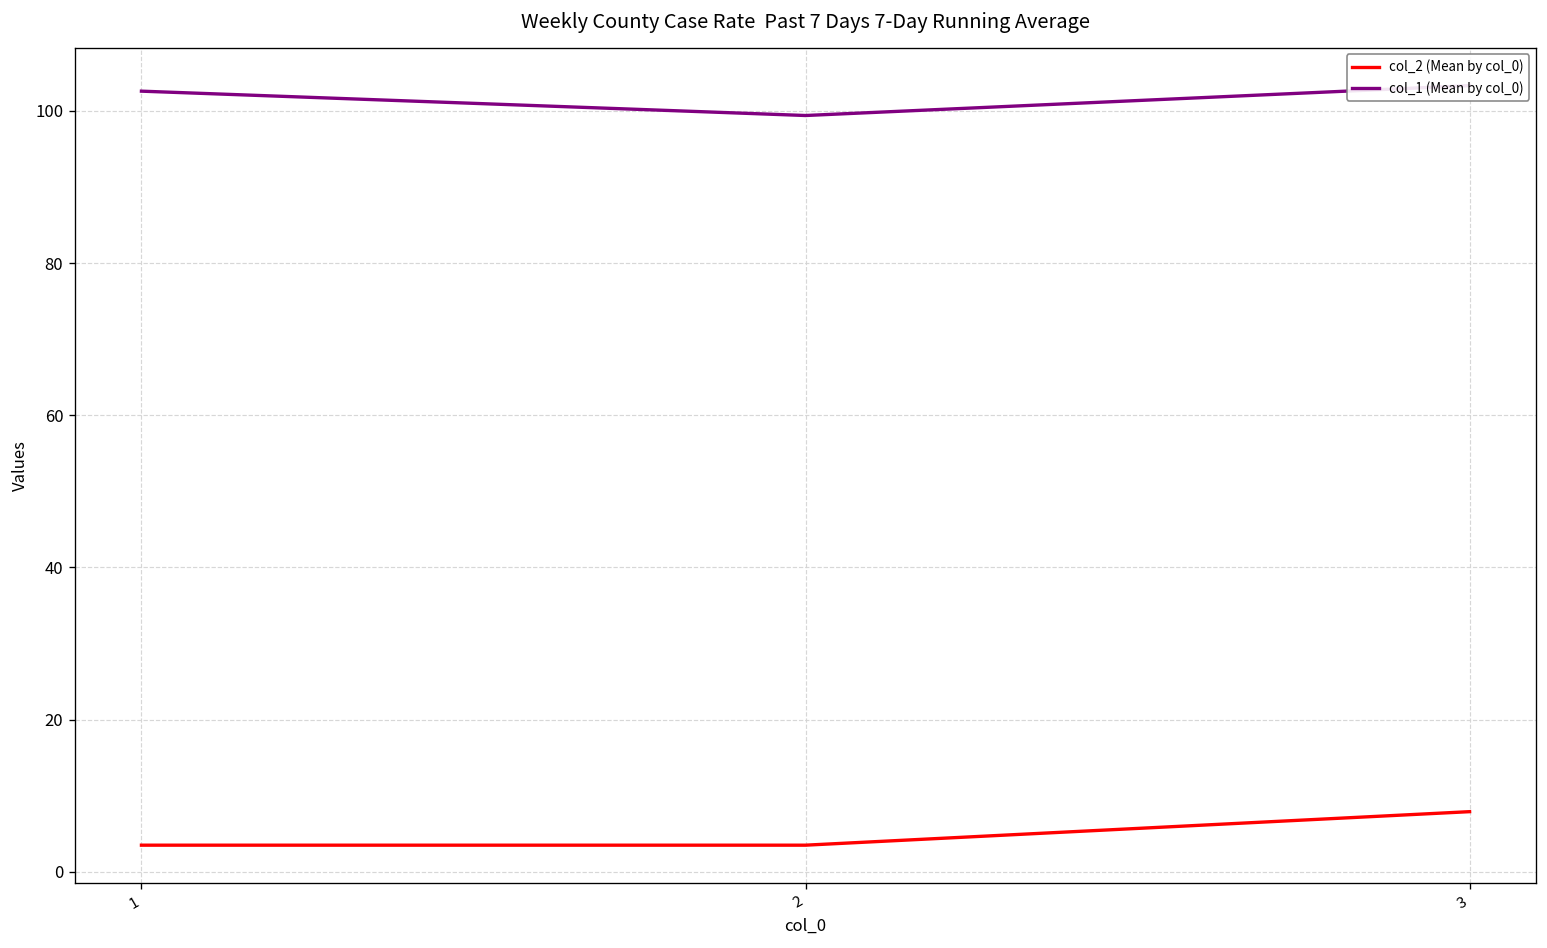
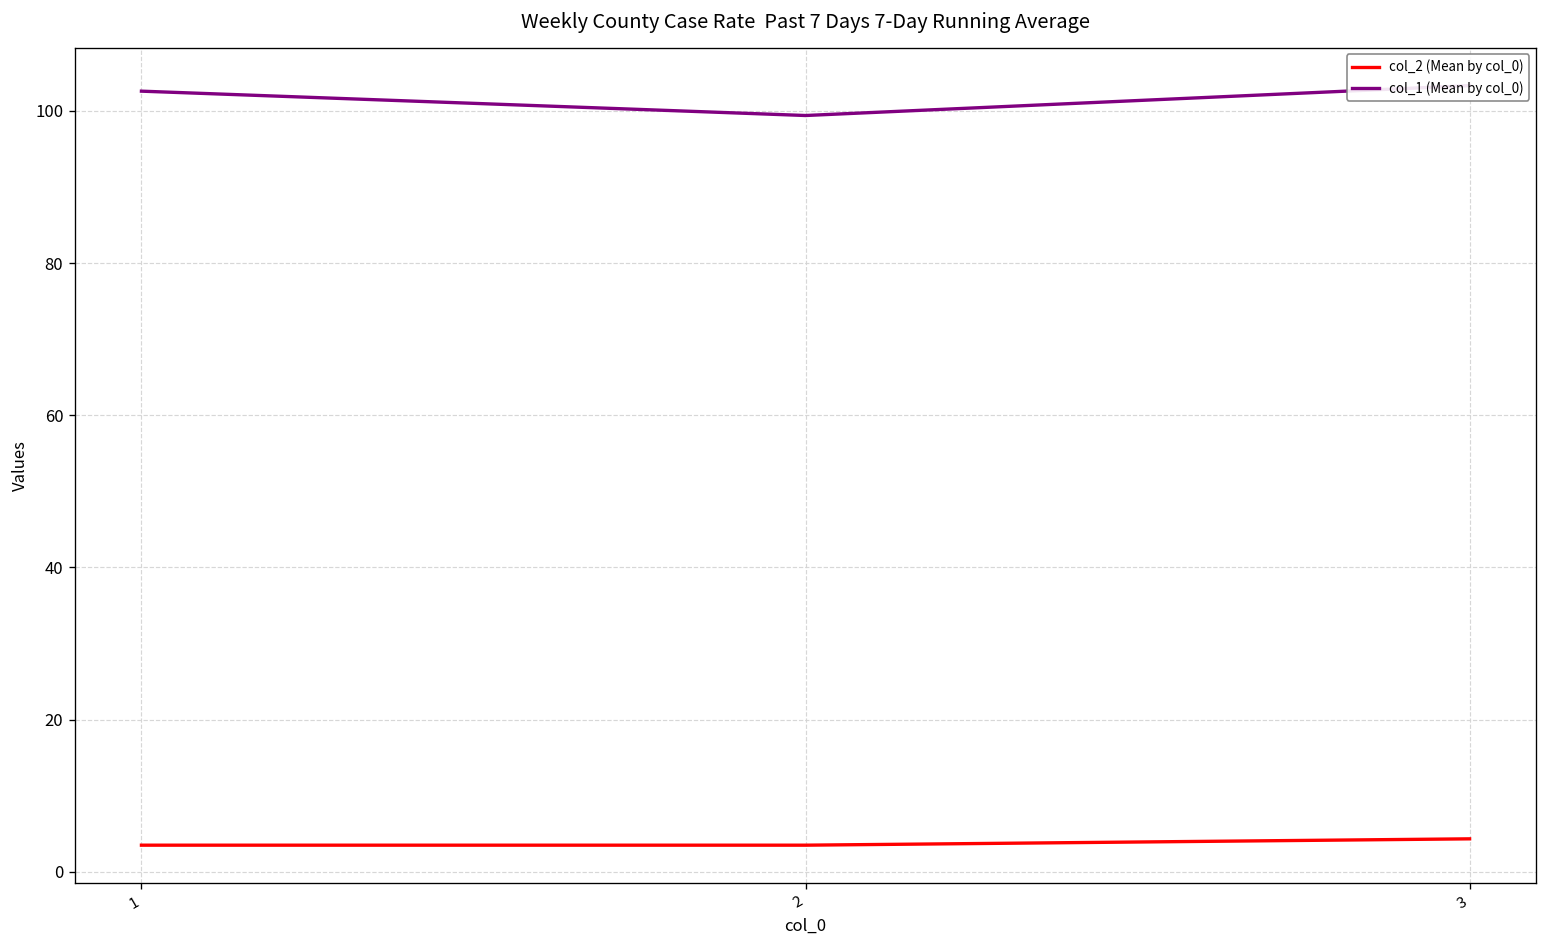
col_2 (Mean by col_0), 3: 8 -> 4
